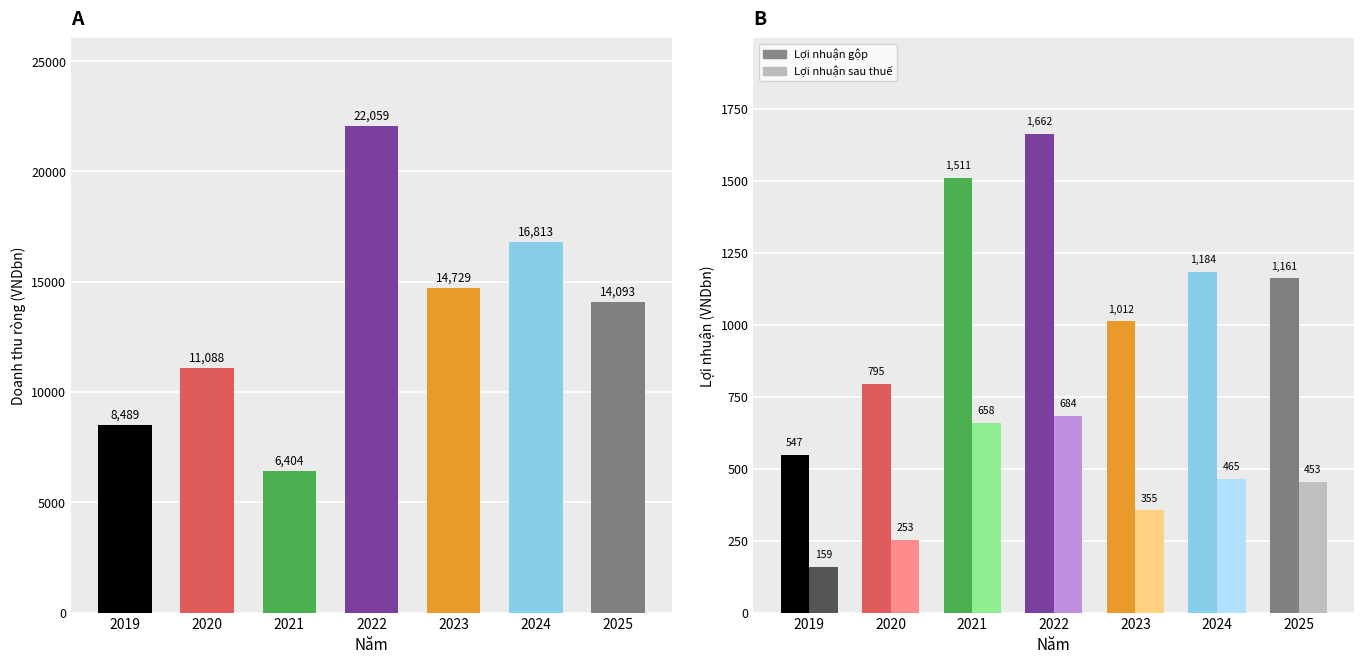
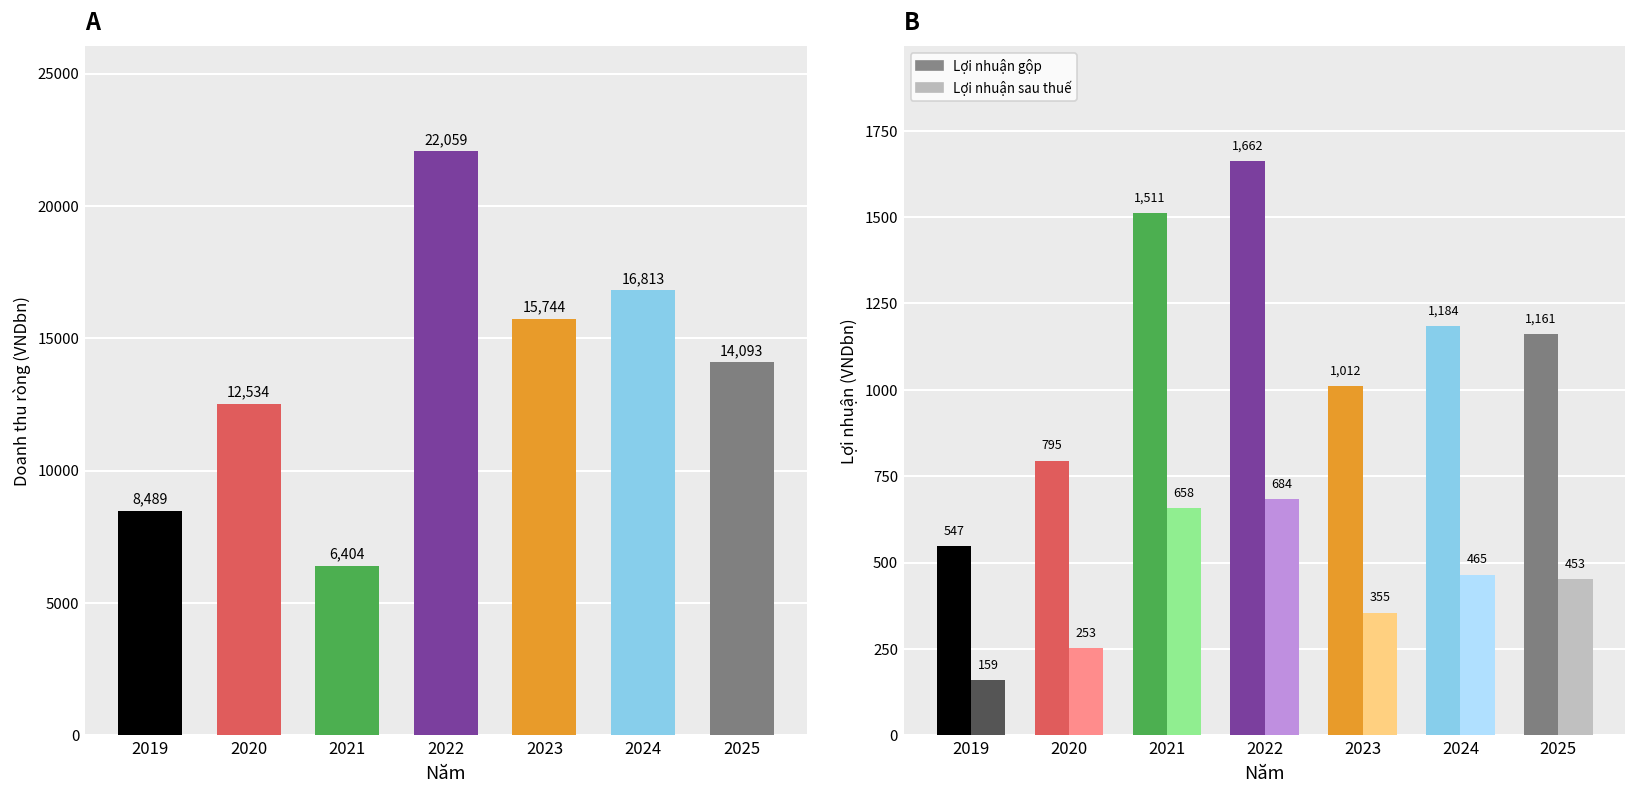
A, 2020: 11,088 -> 12,534
A, 2023: 14,729 -> 15,744
